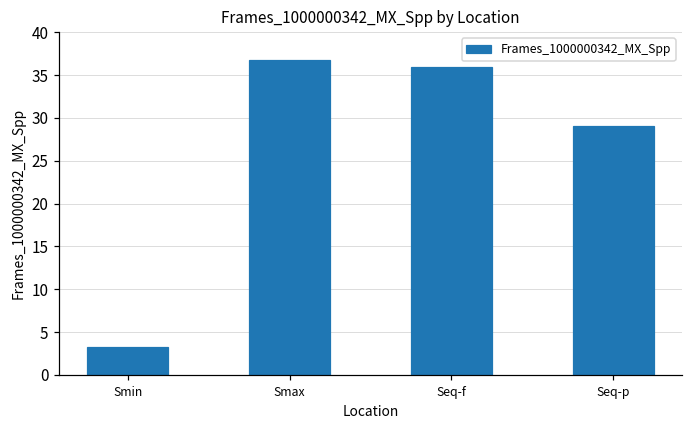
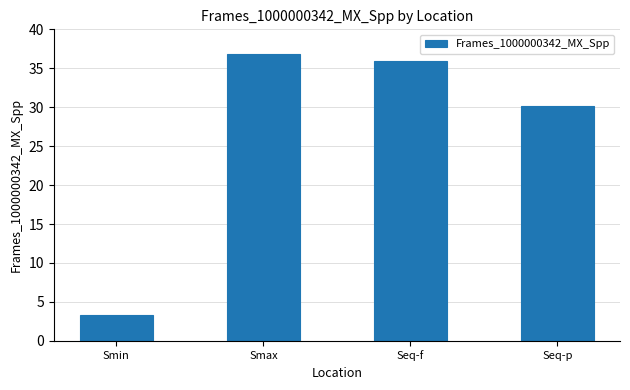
Seq-p: 29 -> 30
